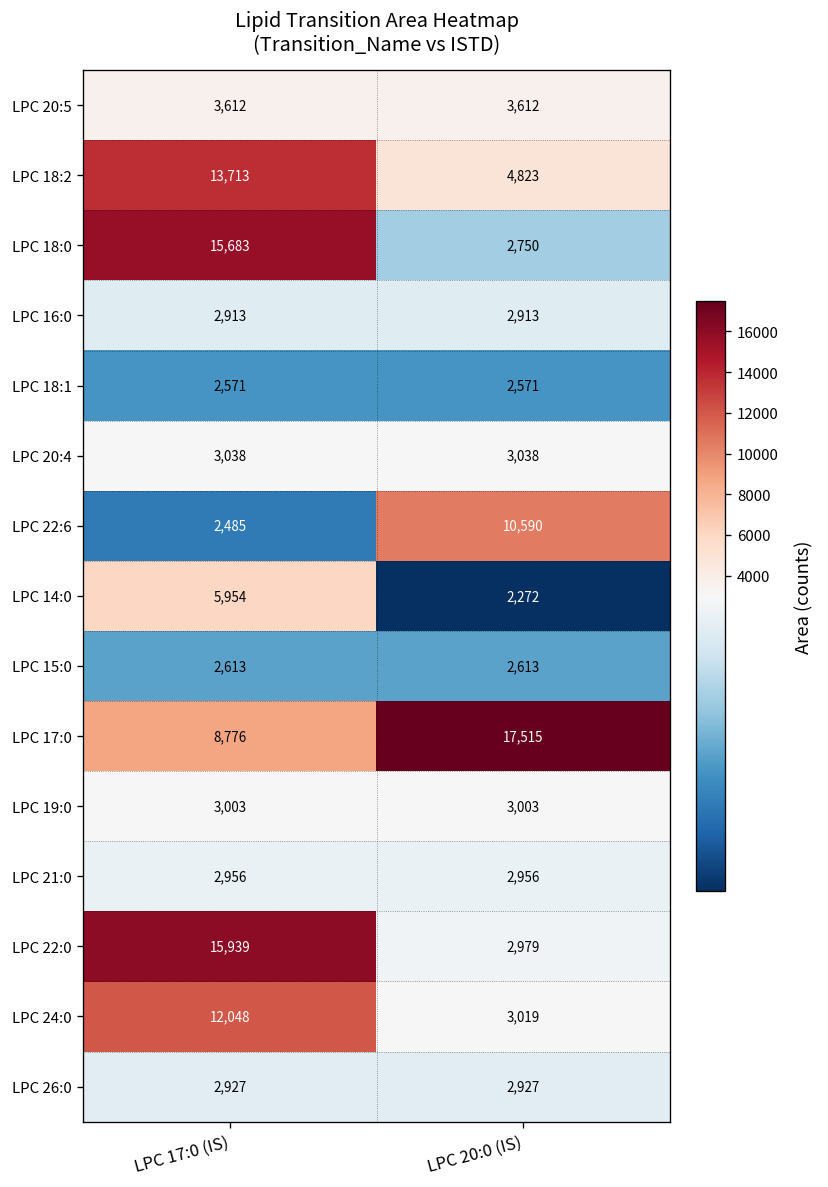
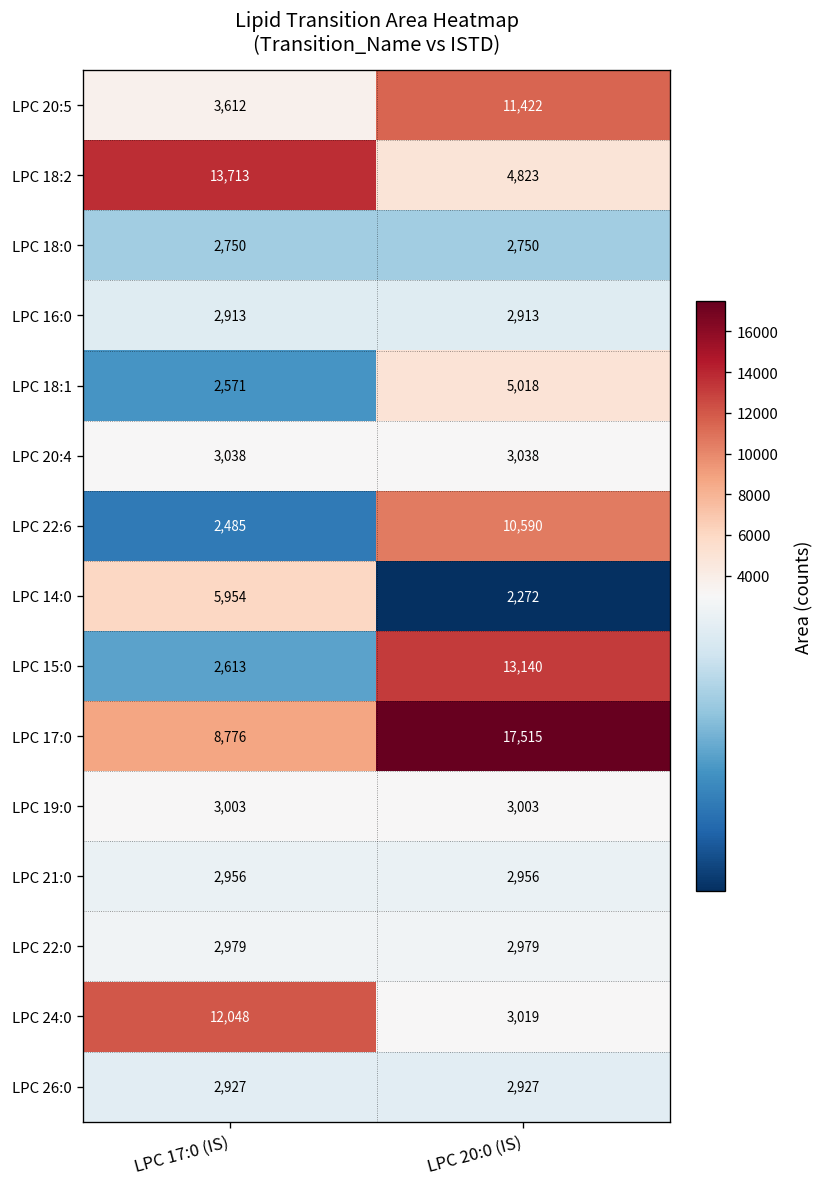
LPC 20:5, LPC 20:0 (IS): 3,612 -> 11,422
LPC 18:0, LPC 17:0 (IS): 15,683 -> 2,750
LPC 18:1, LPC 20:0 (IS): 2,571 -> 5,018
LPC 15:0, LPC 20:0 (IS): 2,613 -> 13,140
LPC 22:0, LPC 17:0 (IS): 15,939 -> 2,979
